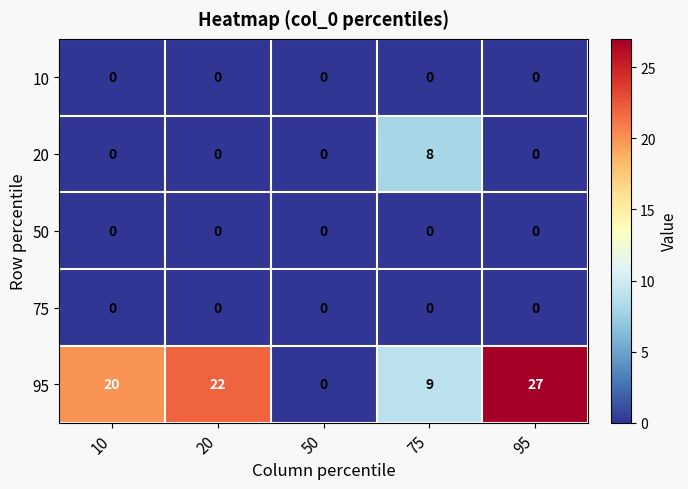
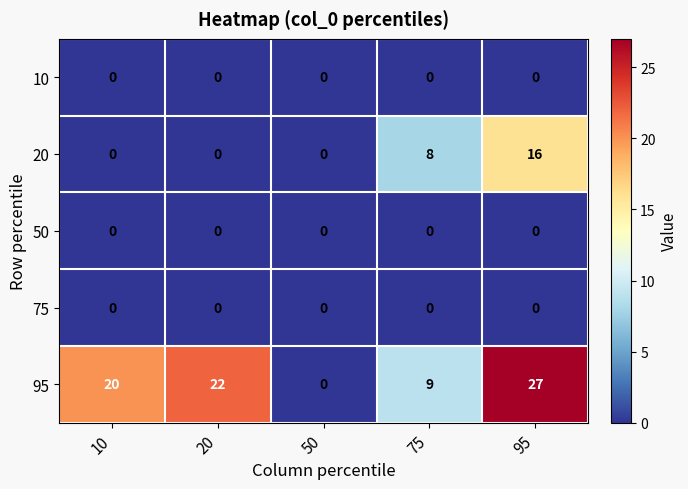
20, 95: 0 -> 16
